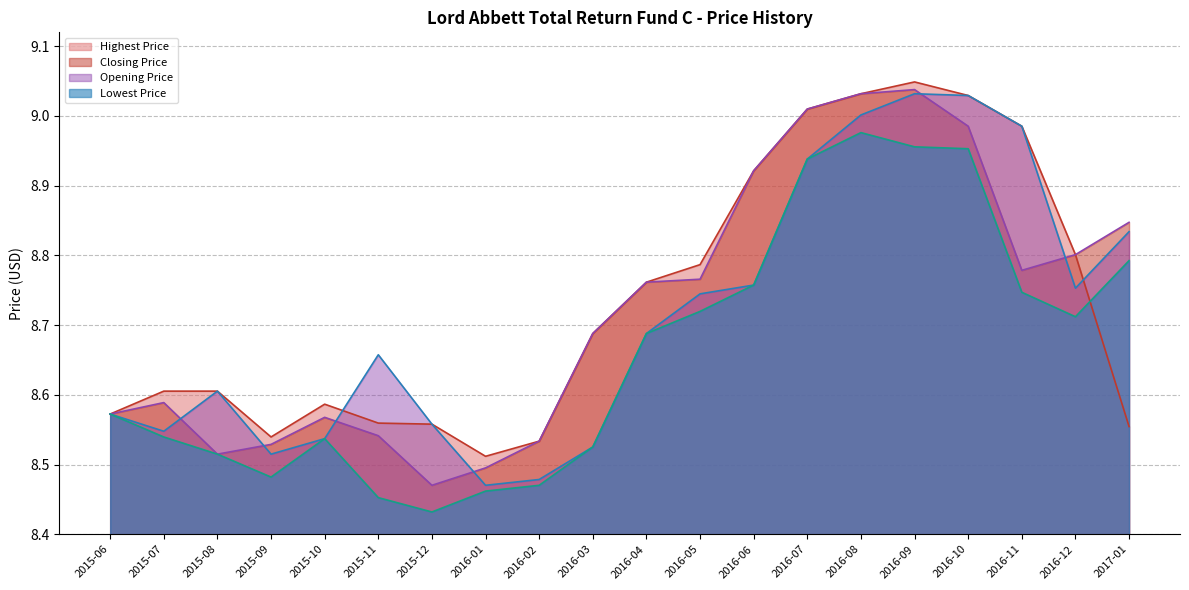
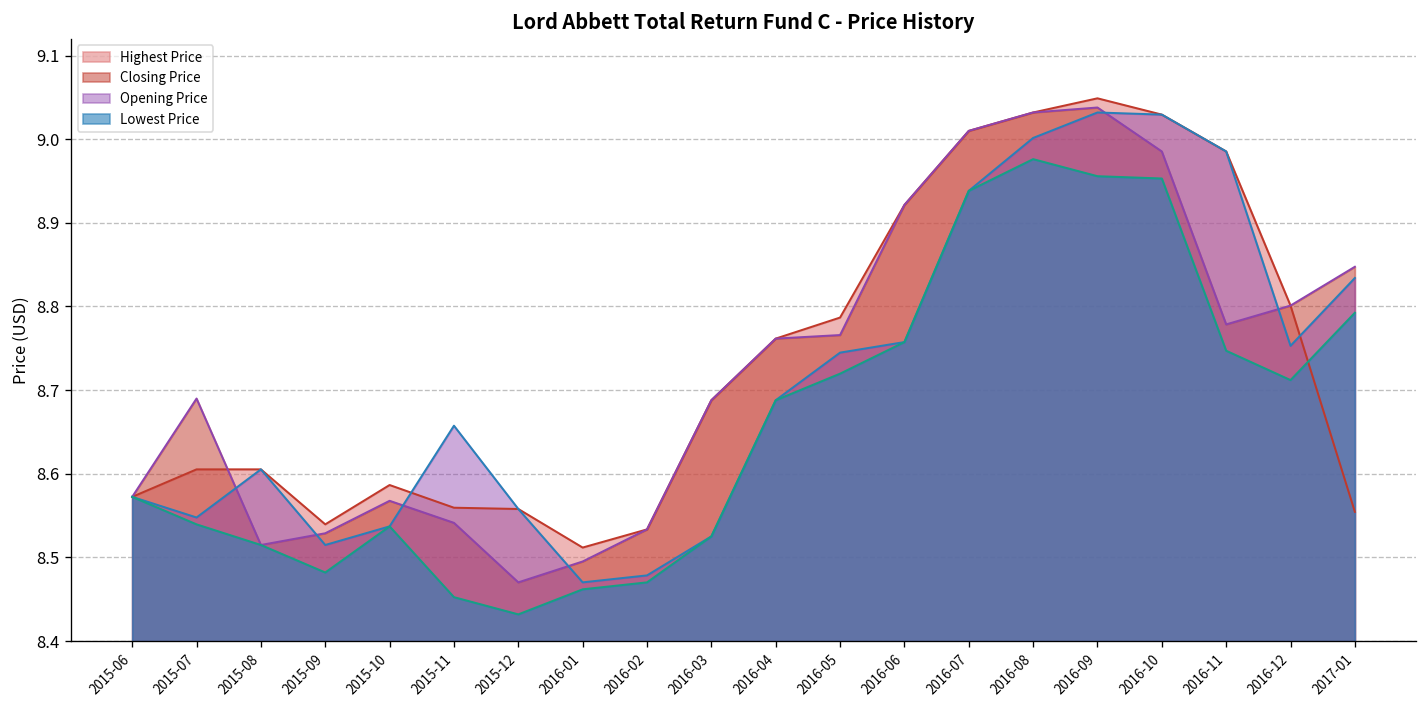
Closing Price, 2015-07: 8.59 -> 8.69
